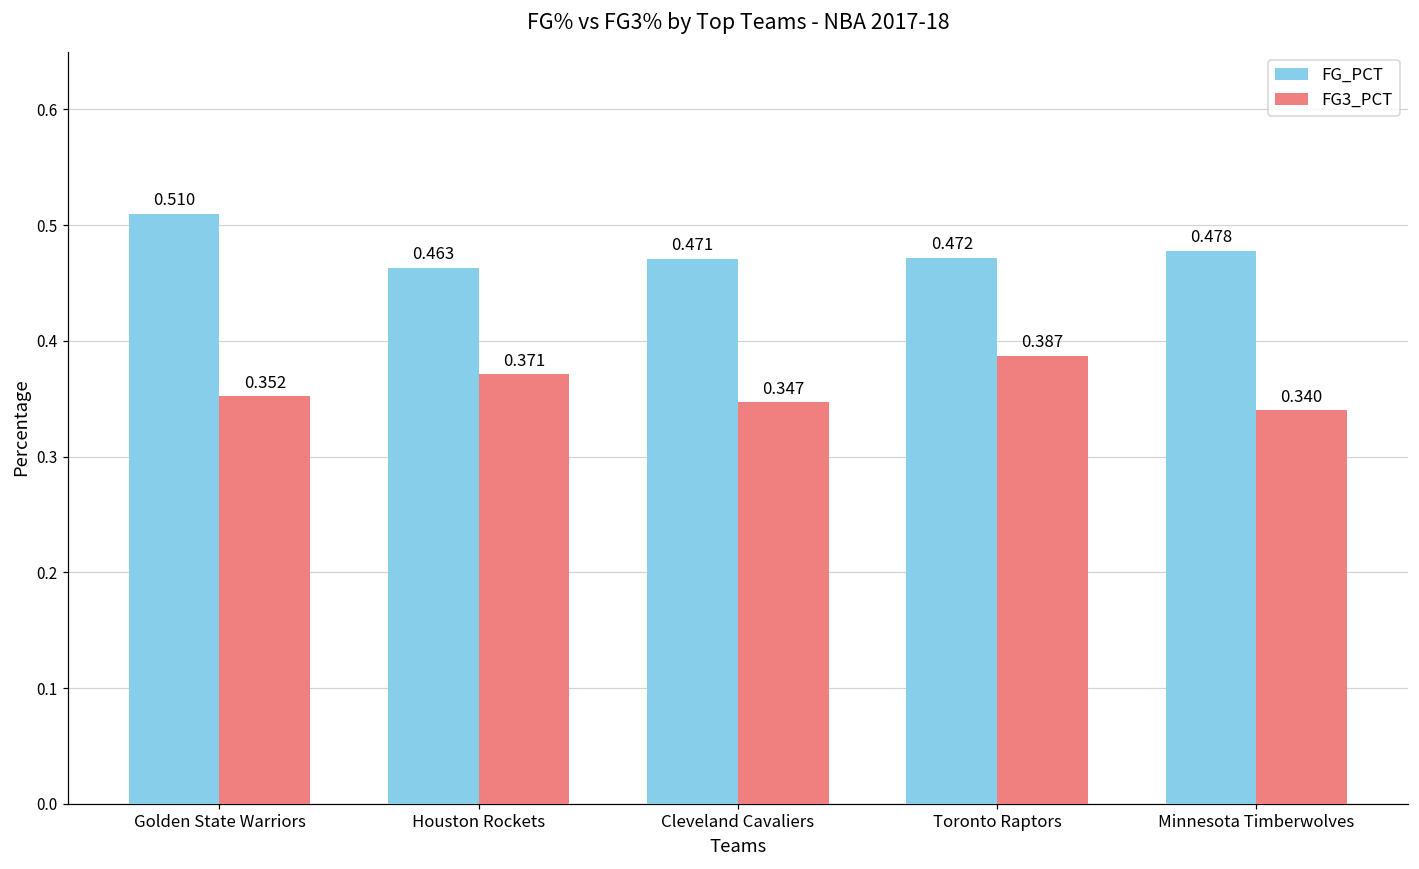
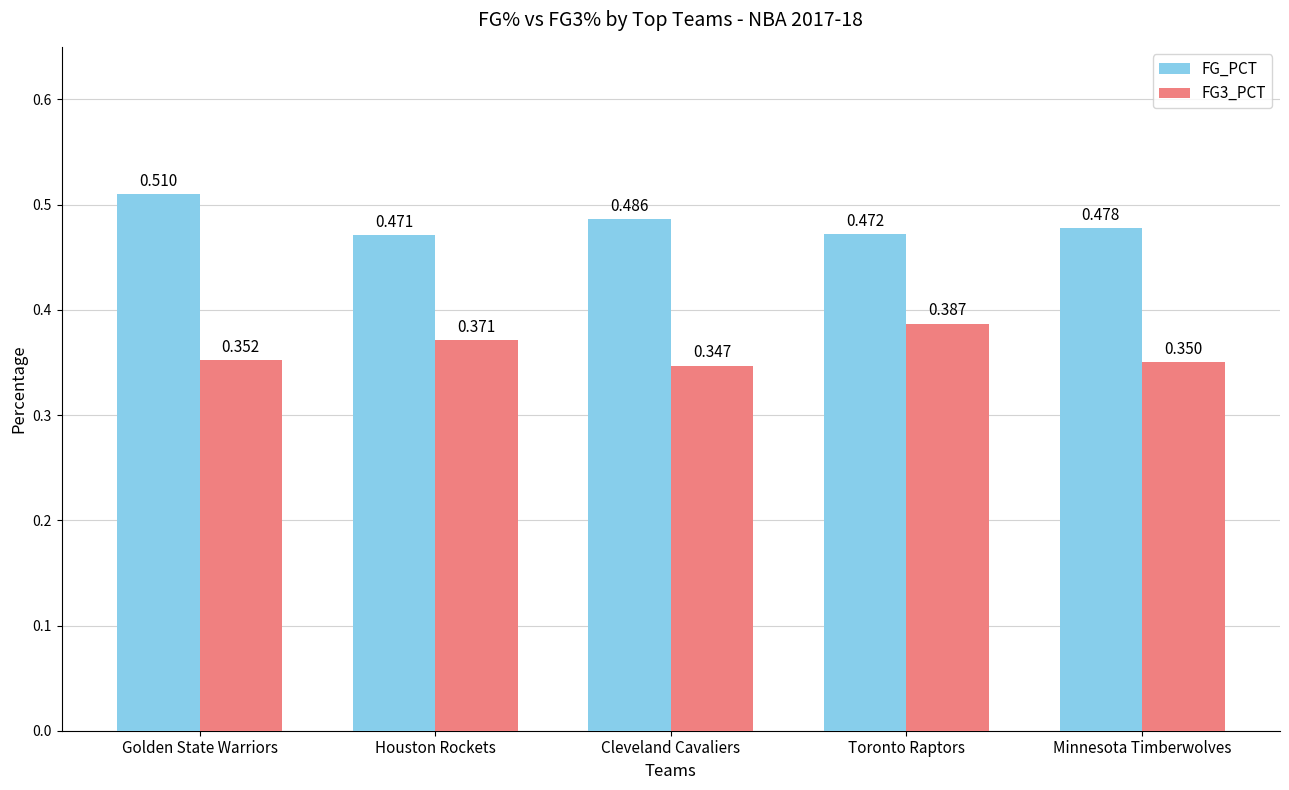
FG_PCT, Houston Rockets: 0.463 -> 0.471
FG_PCT, Cleveland Cavaliers: 0.471 -> 0.486
FG3_PCT, Minnesota Timberwolves: 0.340 -> 0.350
